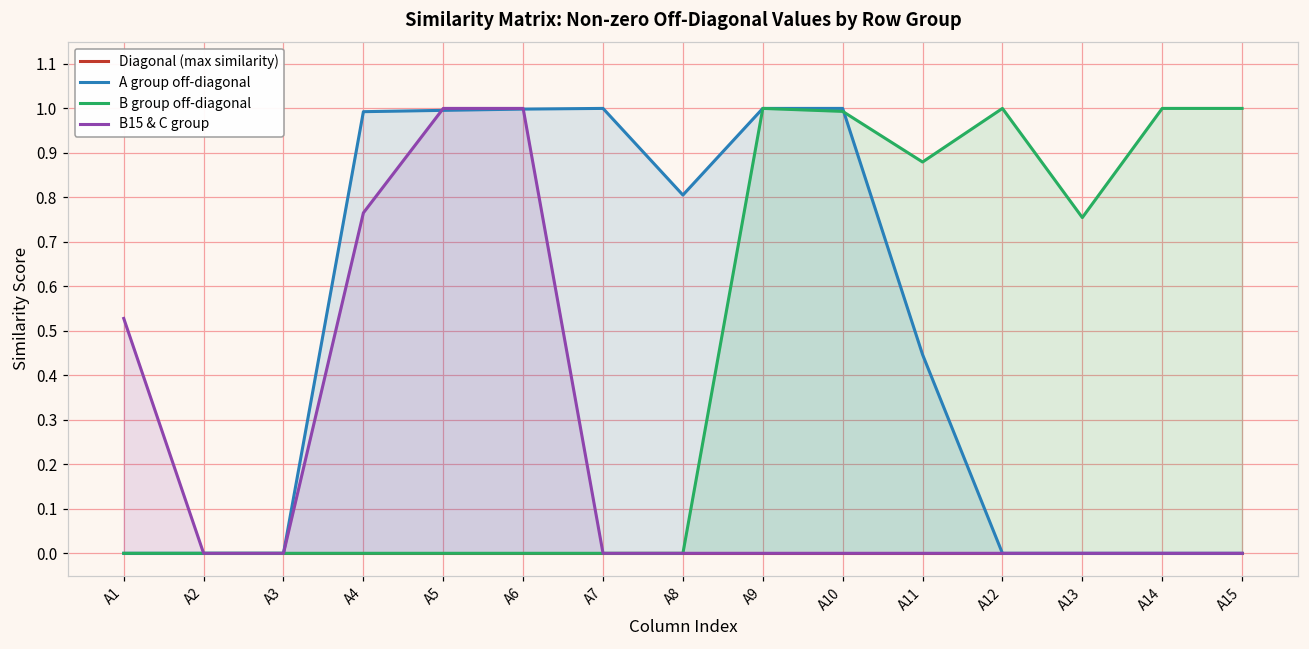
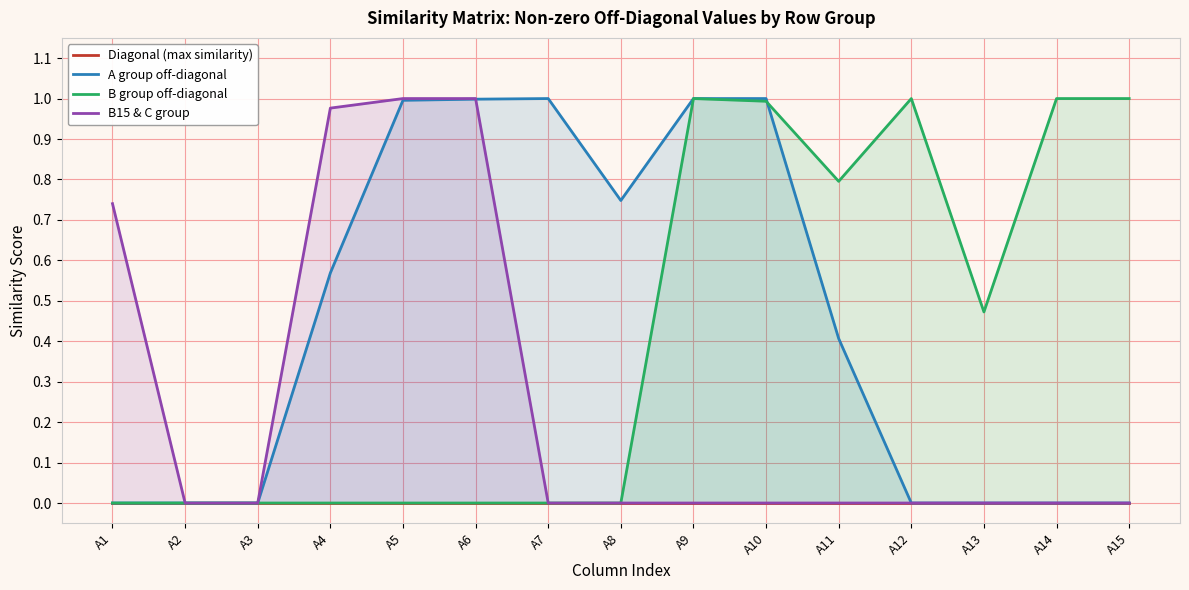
B15 & C group, A1: 0.53 -> 0.74
A group off-diagonal, A4: 0.99 -> 0.57
B15 & C group, A4: 0.77 -> 0.98
A group off-diagonal, A8: 0.81 -> 0.75
A group off-diagonal, A11: 0.45 -> 0.41
B group off-diagonal, A11: 0.88 -> 0.80
B group off-diagonal, A13: 0.75 -> 0.47
